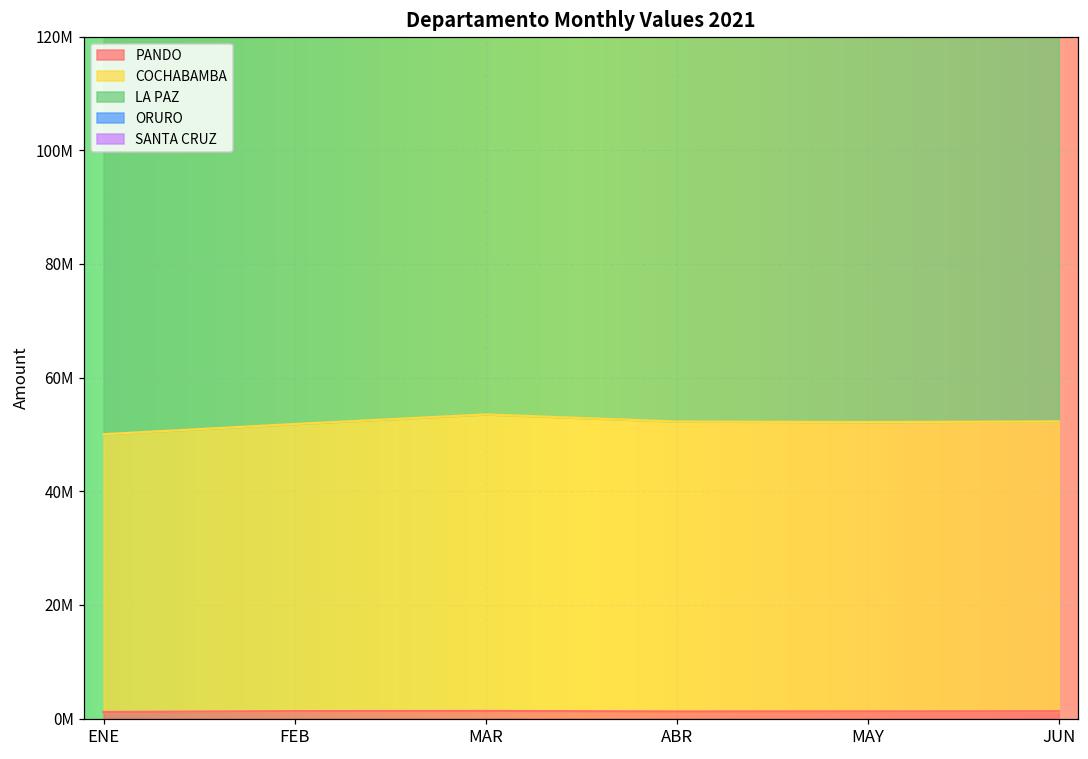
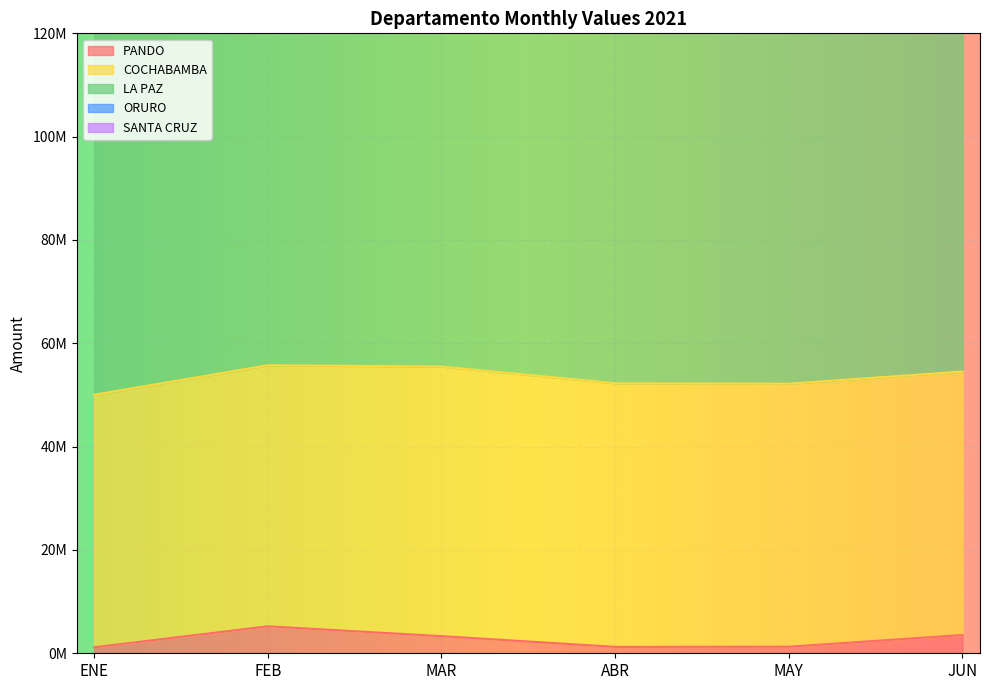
PANDO, FEB: 1000000 -> 5000000
PANDO, MAR: 1000000 -> 3000000
PANDO, JUN: 1000000 -> 4000000
